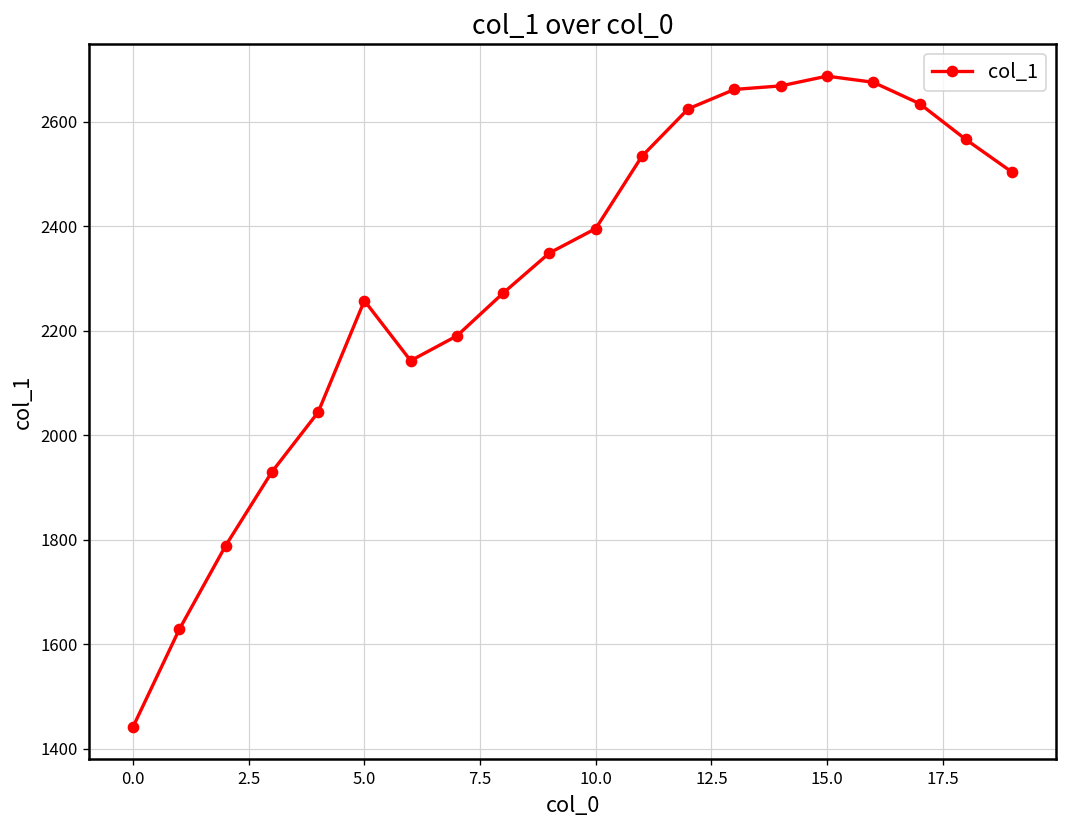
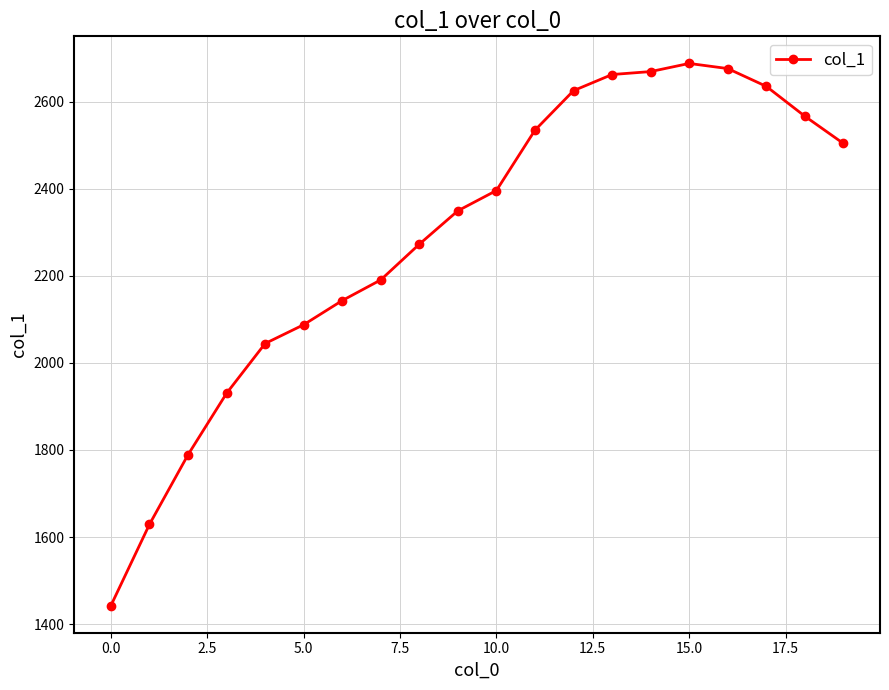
5.0: 2260 -> 2090
